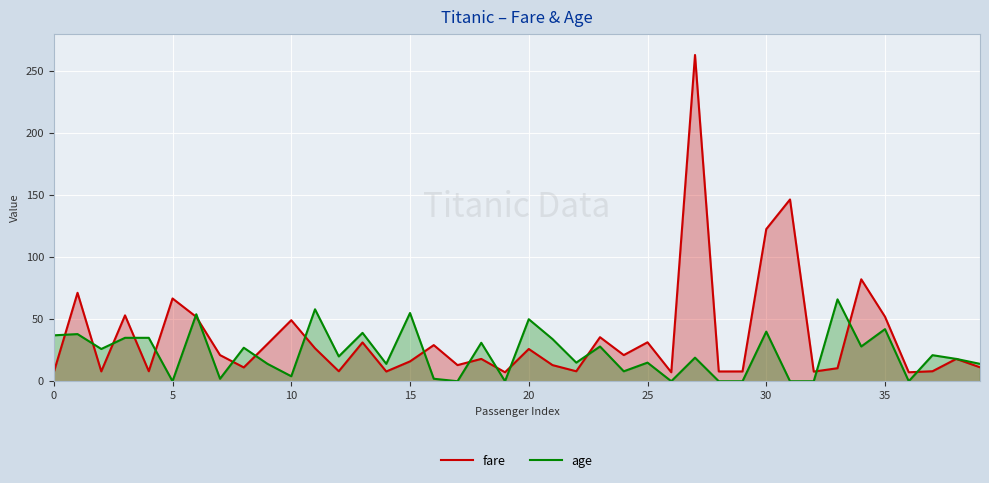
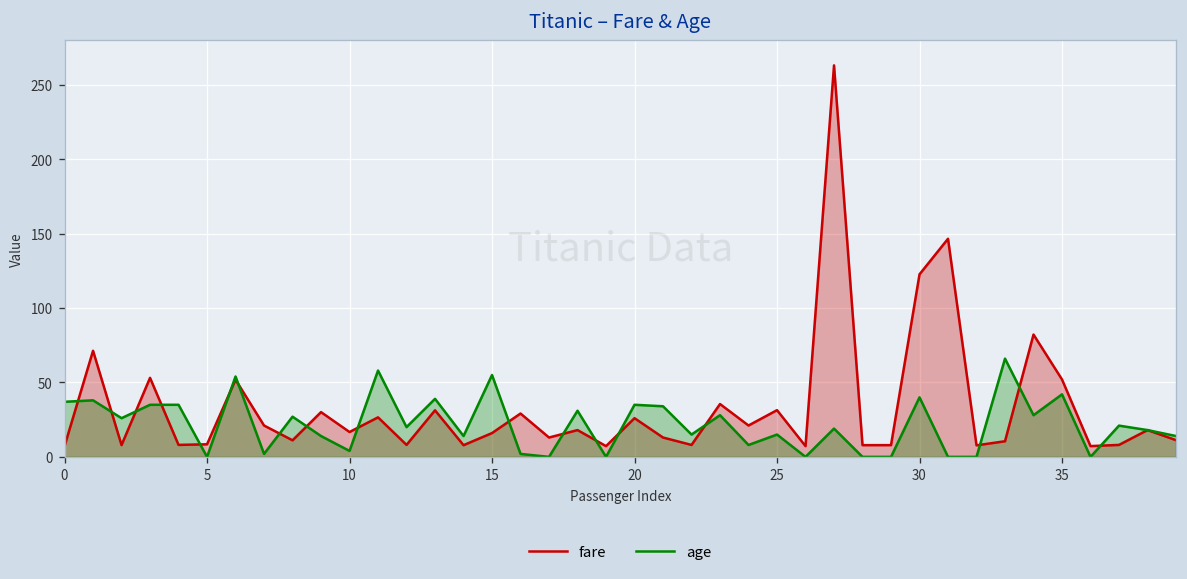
fare, 5: 67 -> 8
fare, 10: 49 -> 17
age, 20: 50 -> 35
